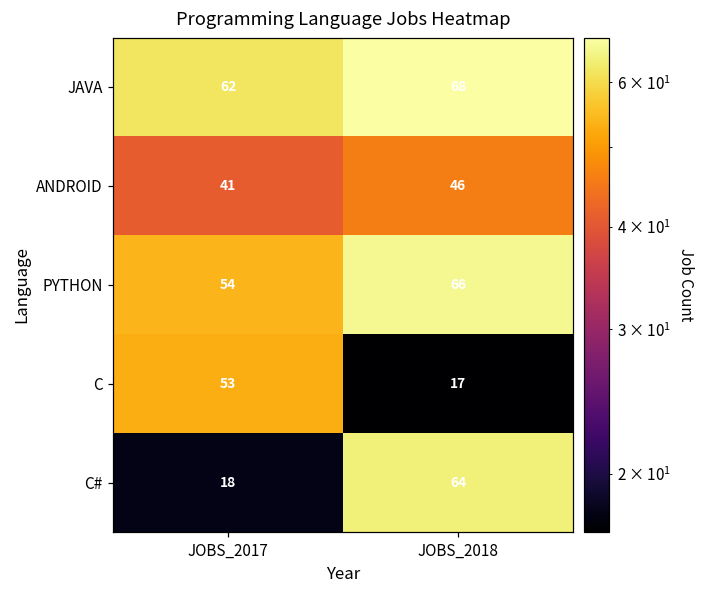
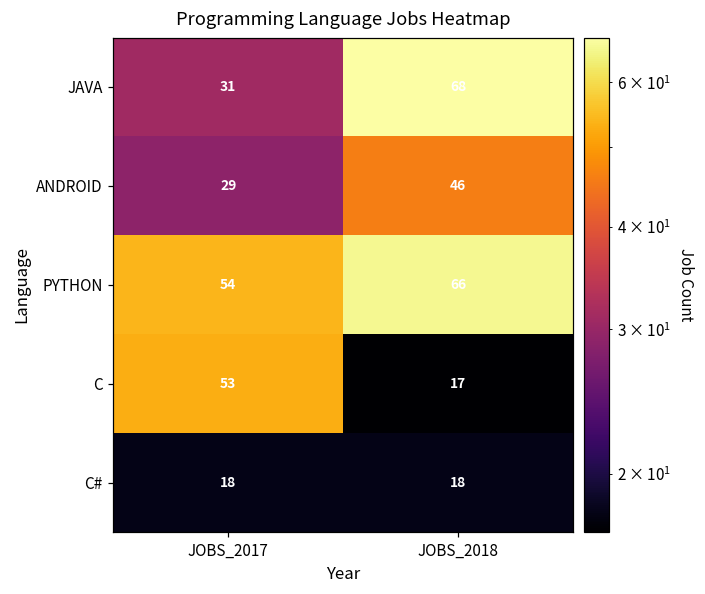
JAVA, JOBS_2017: 62 -> 31
ANDROID, JOBS_2017: 41 -> 29
C#, JOBS_2018: 64 -> 18
